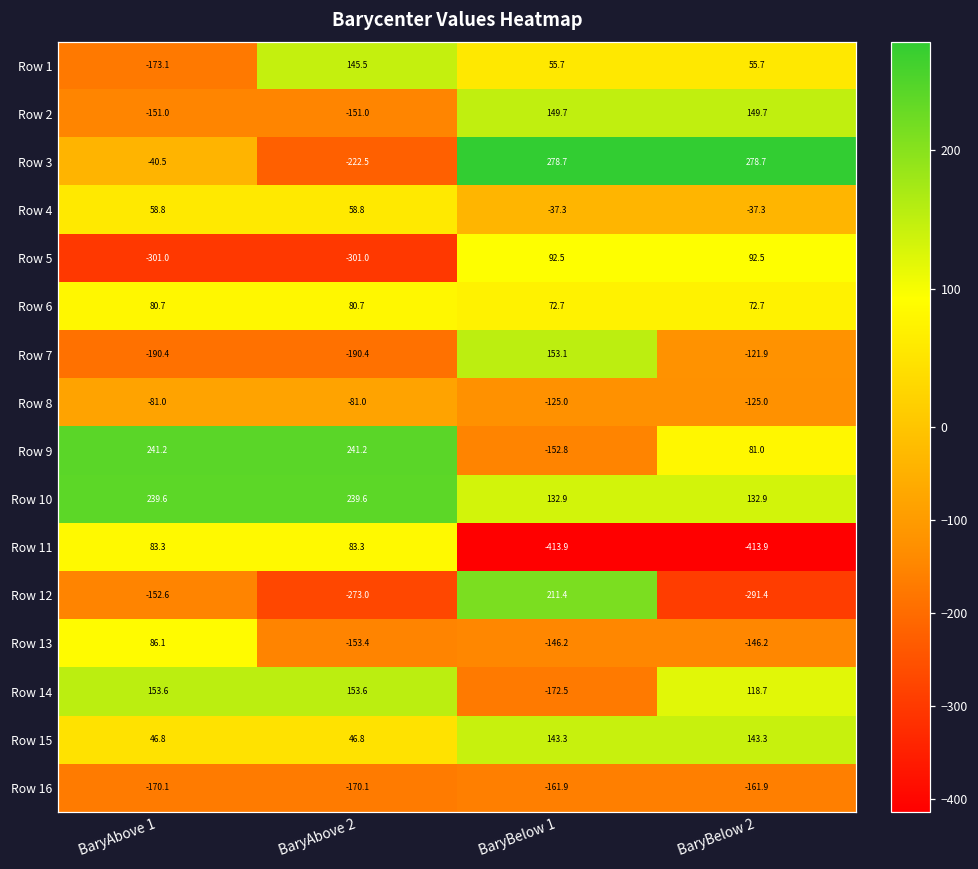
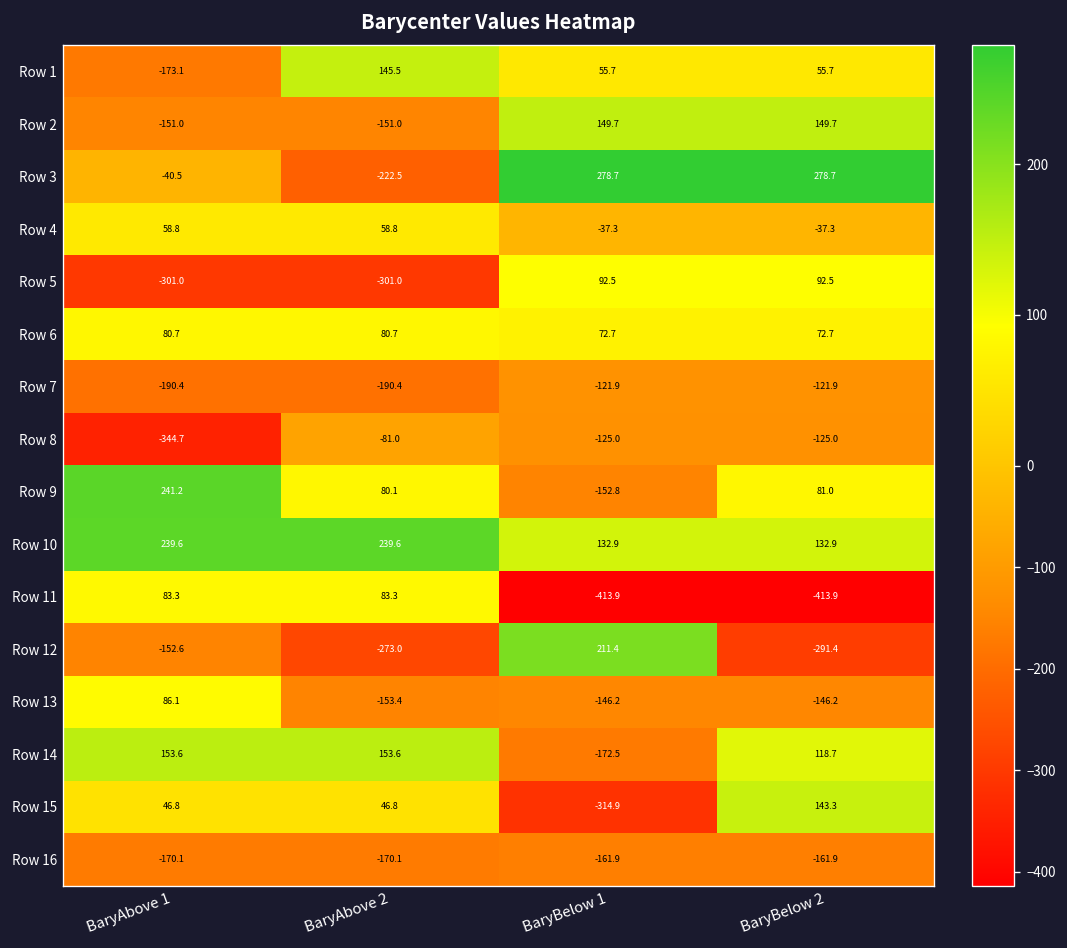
Row 7, BaryBelow 1: 153.1 -> -121.9
Row 8, BaryAbove 1: -81.0 -> -344.7
Row 9, BaryAbove 2: 241.2 -> 80.1
Row 15, BaryBelow 1: 143.3 -> -314.9
